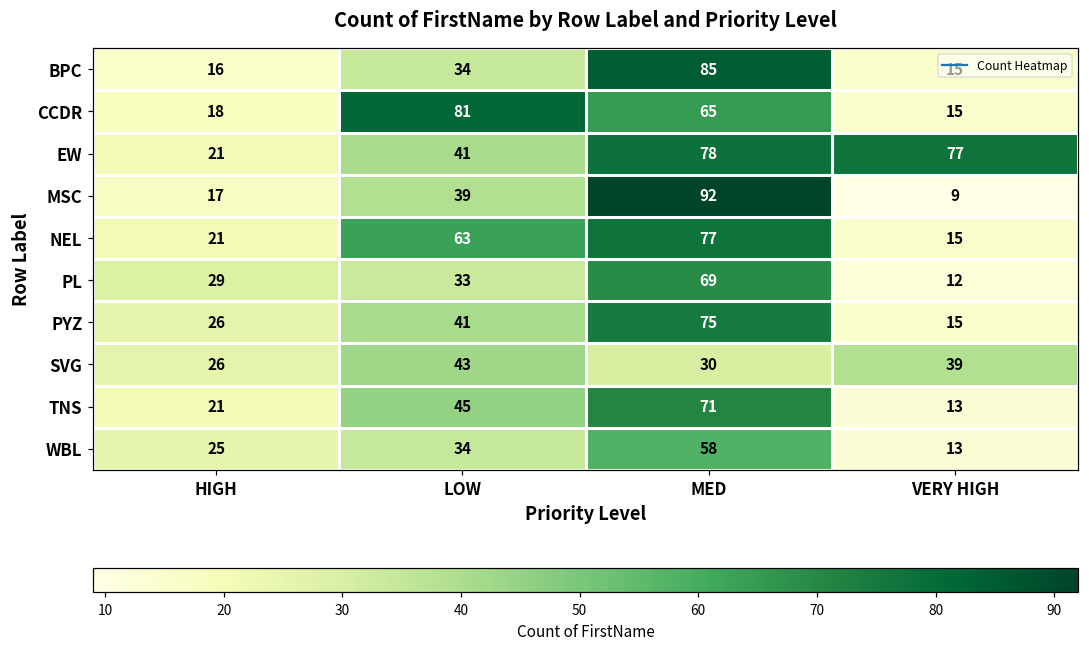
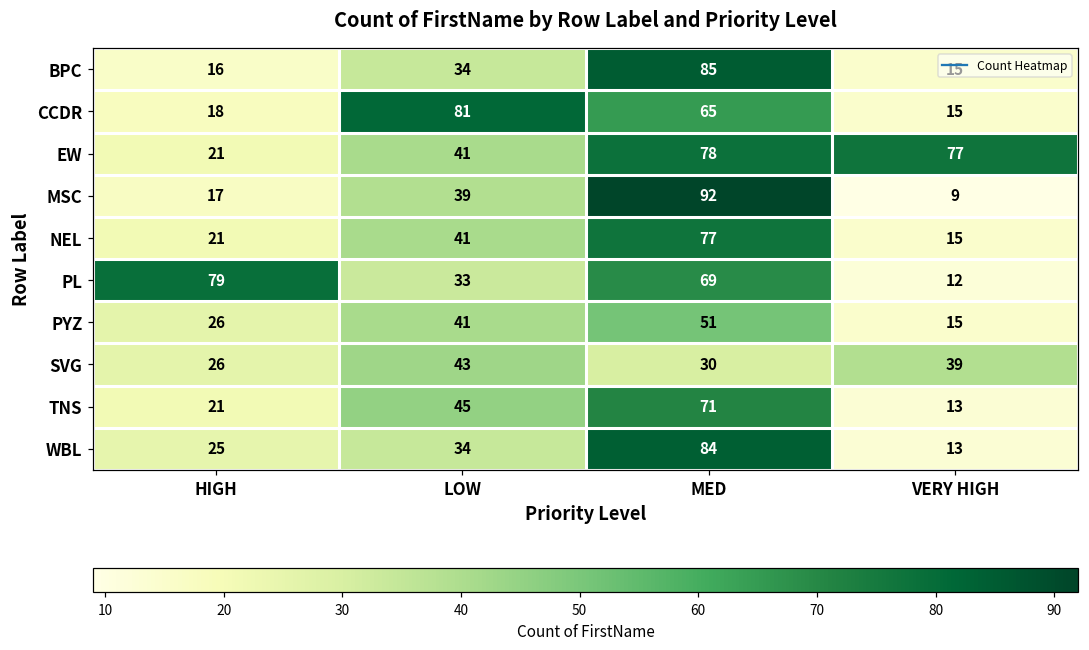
NEL, LOW: 63 -> 41
PL, HIGH: 29 -> 79
PYZ, MED: 75 -> 51
WBL, MED: 58 -> 84
